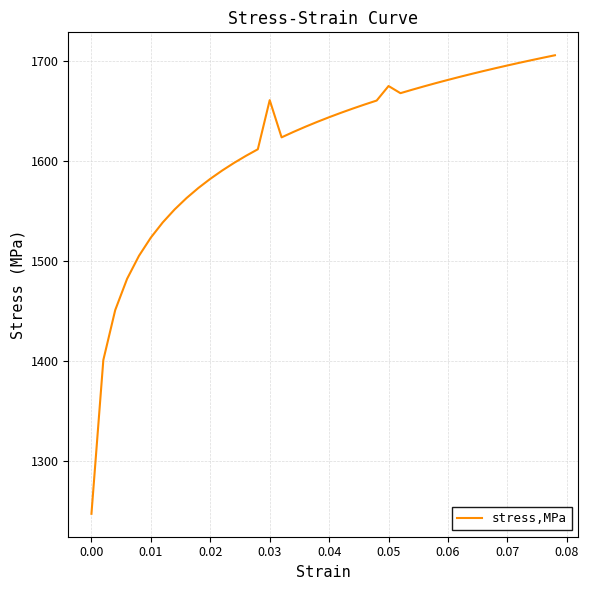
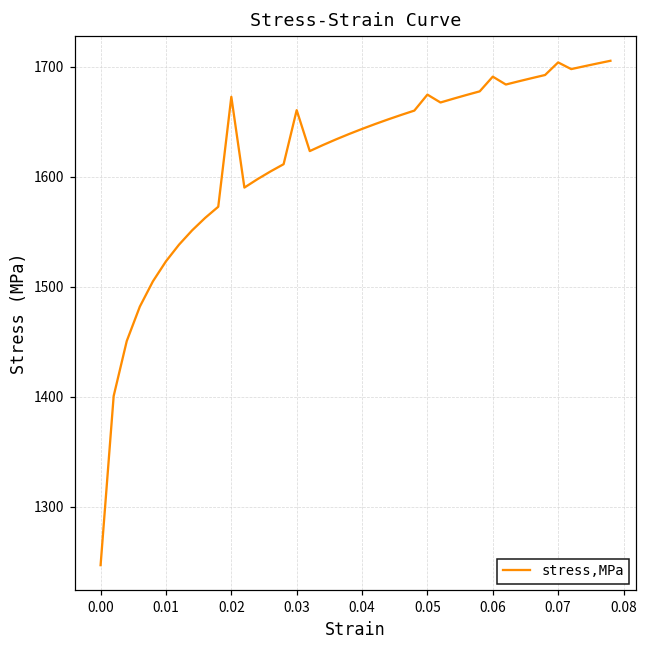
0.02: 1580 -> 1670
0.06: 1680 -> 1690
0.07: 1695 -> 1704
